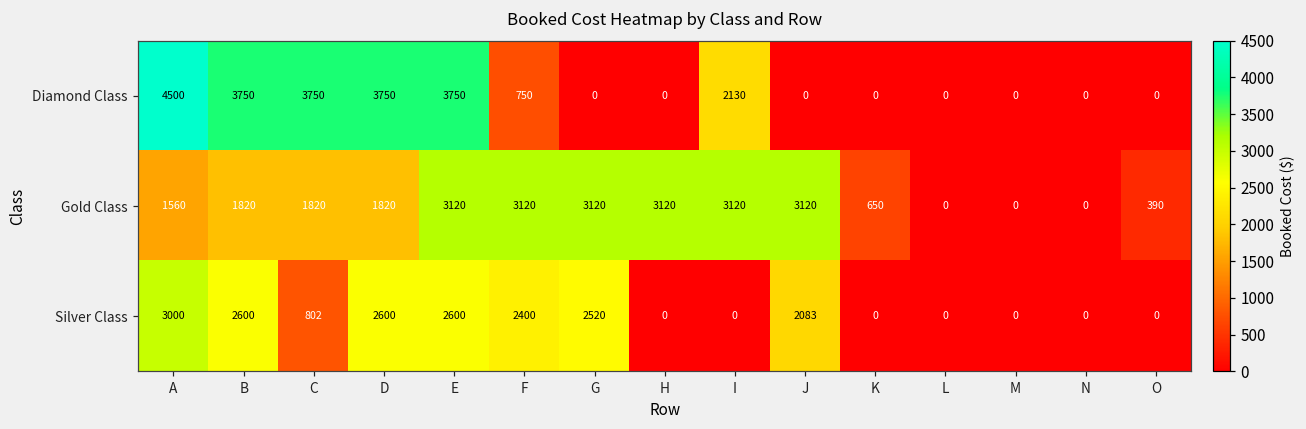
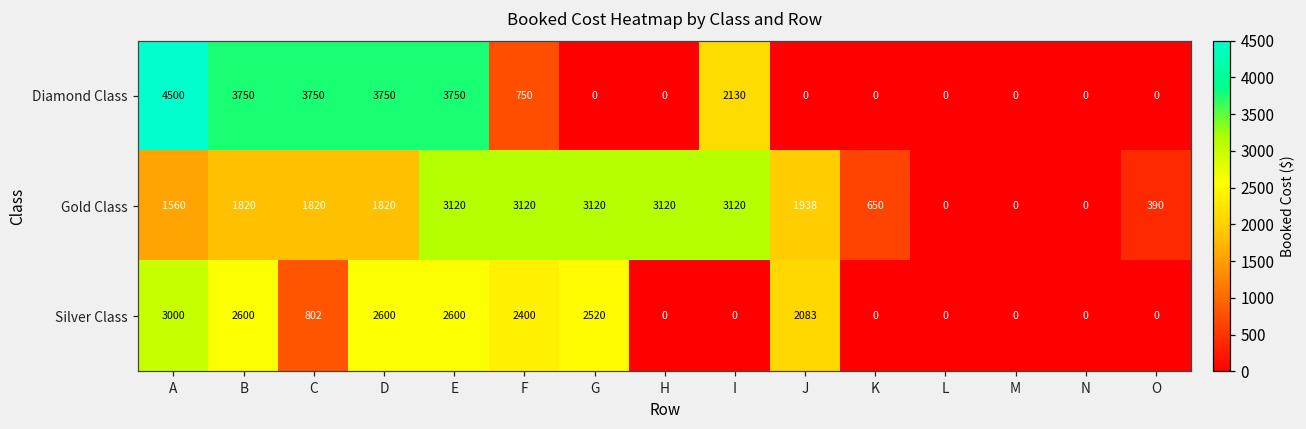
Gold Class, J: 3120 -> 1938
